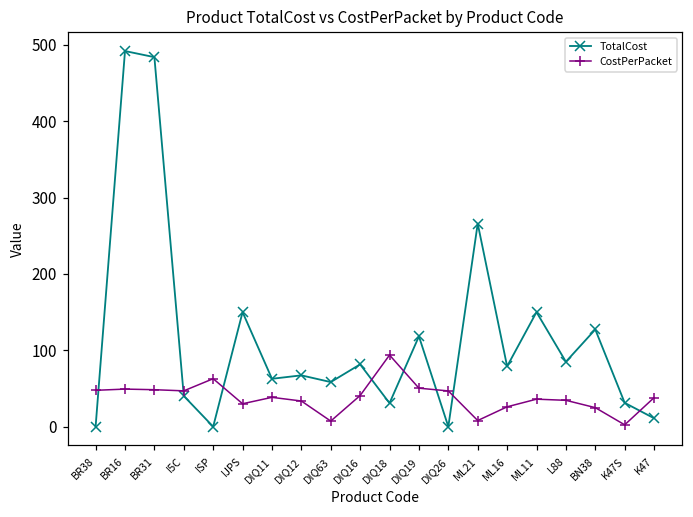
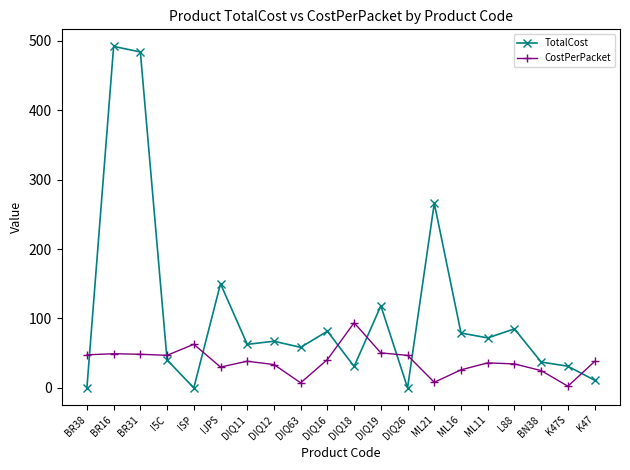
TotalCost, ML11: 150 -> 70
TotalCost, BN38: 130 -> 40
